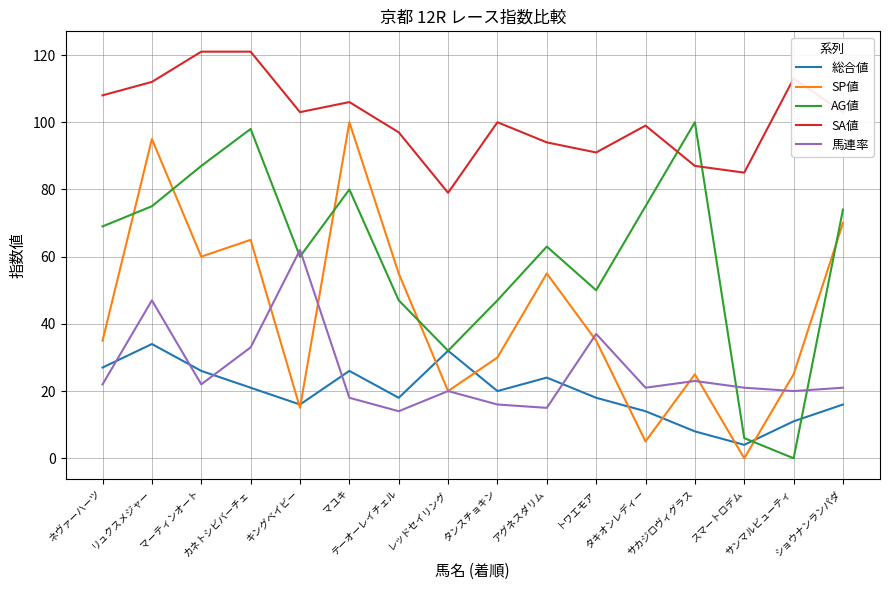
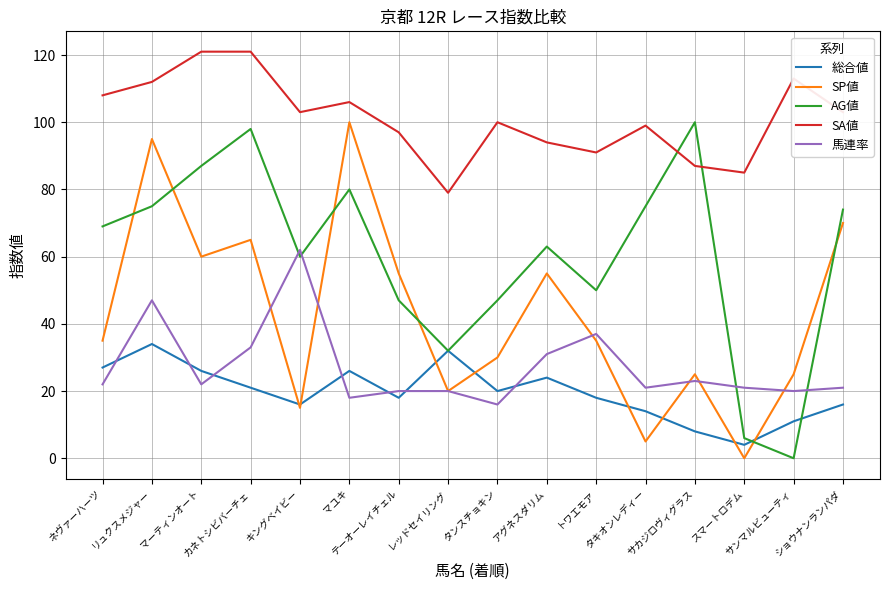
馬連率, テーオーレイチェル: 14 -> 20
馬連率, アグネスダリム: 15 -> 31
